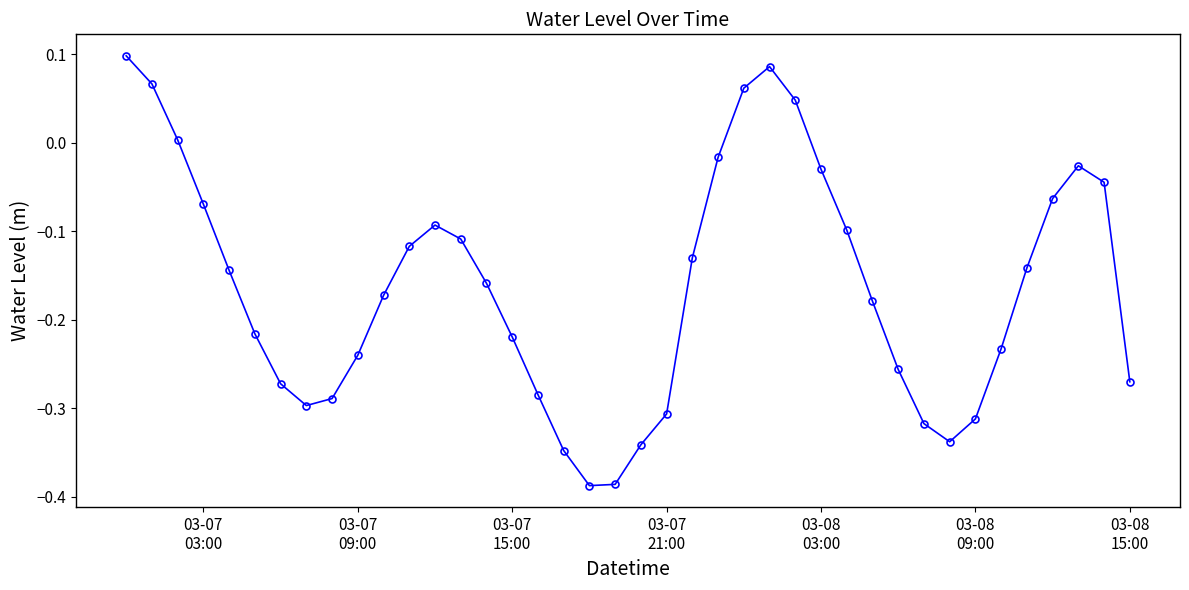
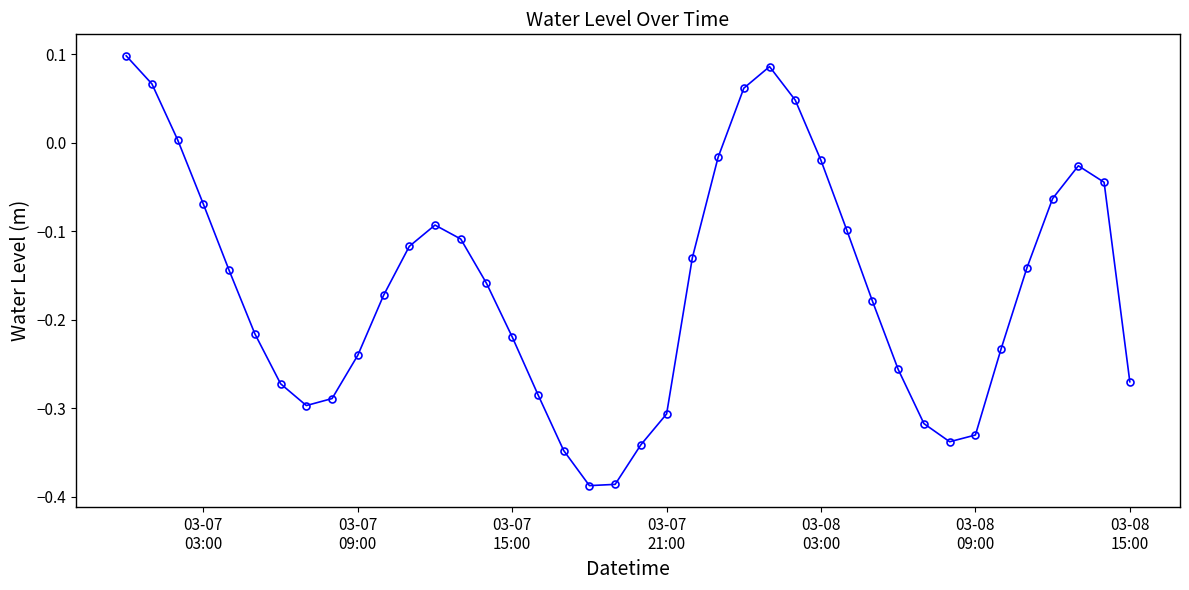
03-08 03:00: -0.03 -> -0.02
03-08 09:00: -0.31 -> -0.33
